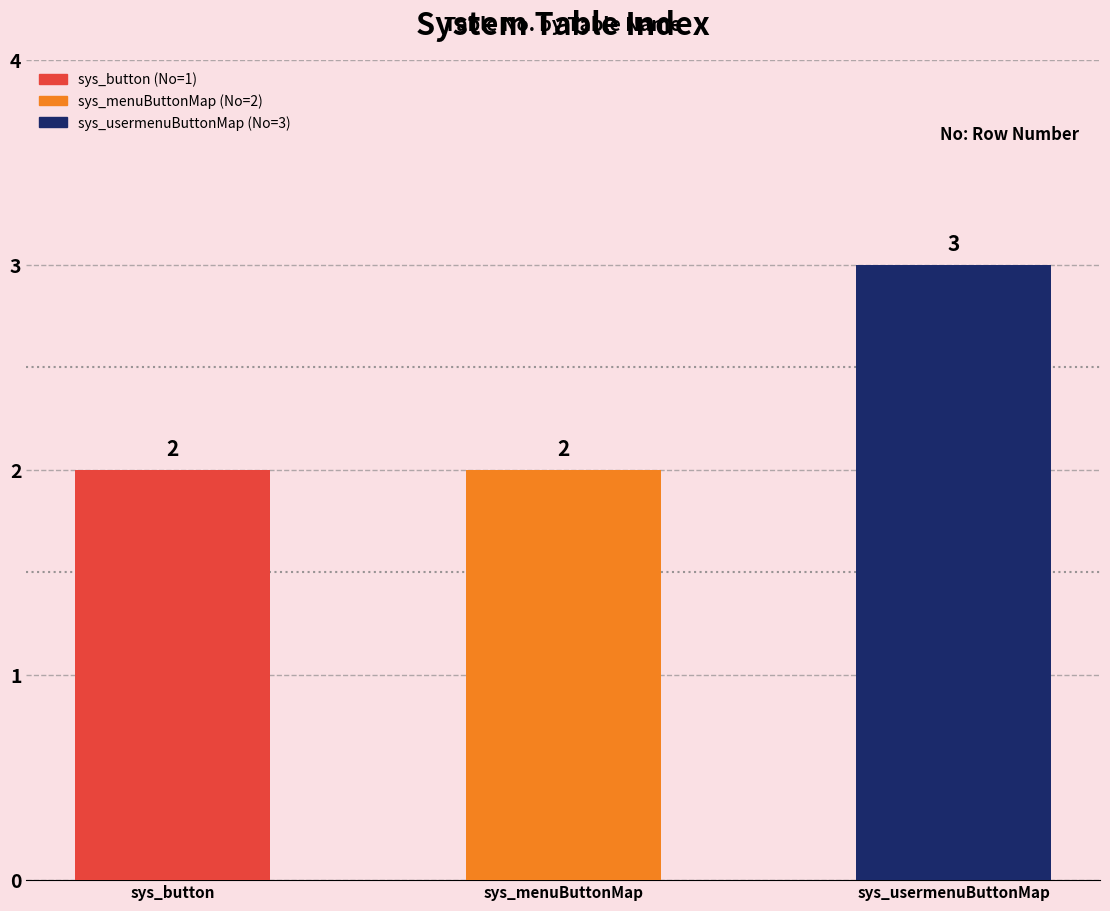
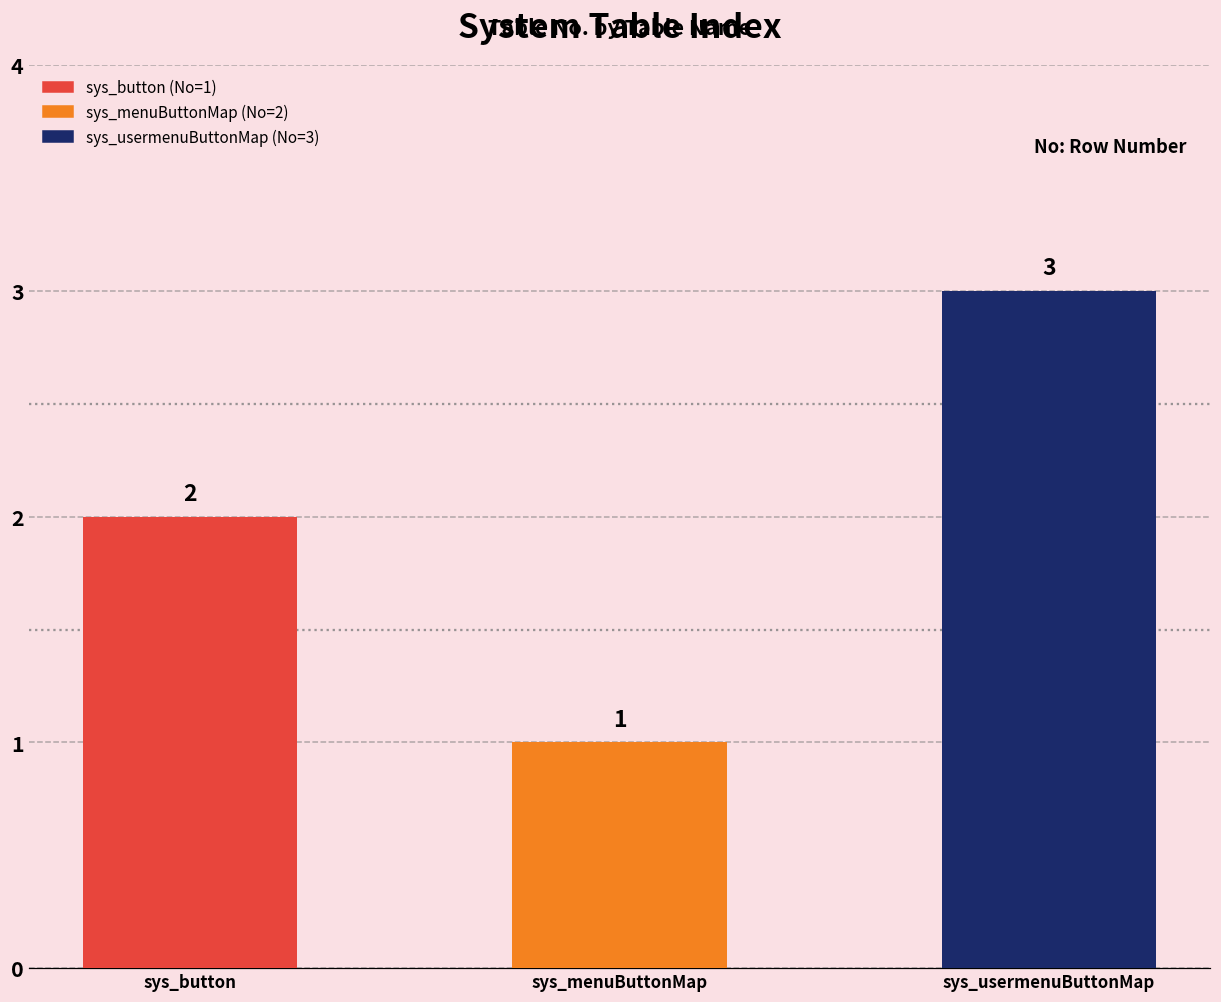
sys_menuButtonMap: 2 -> 1
